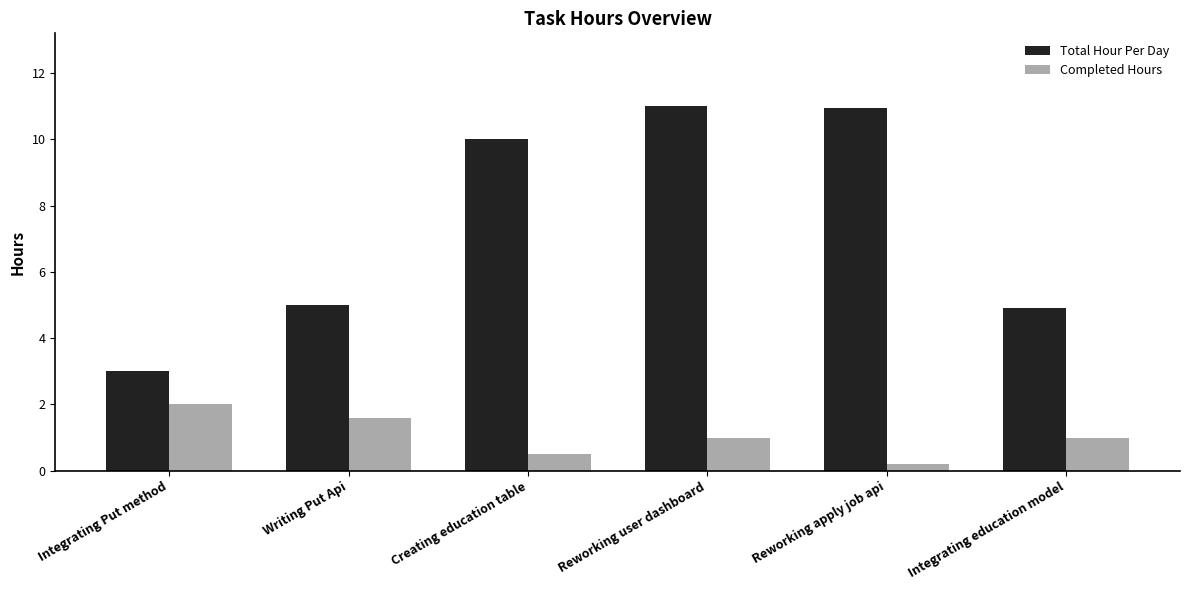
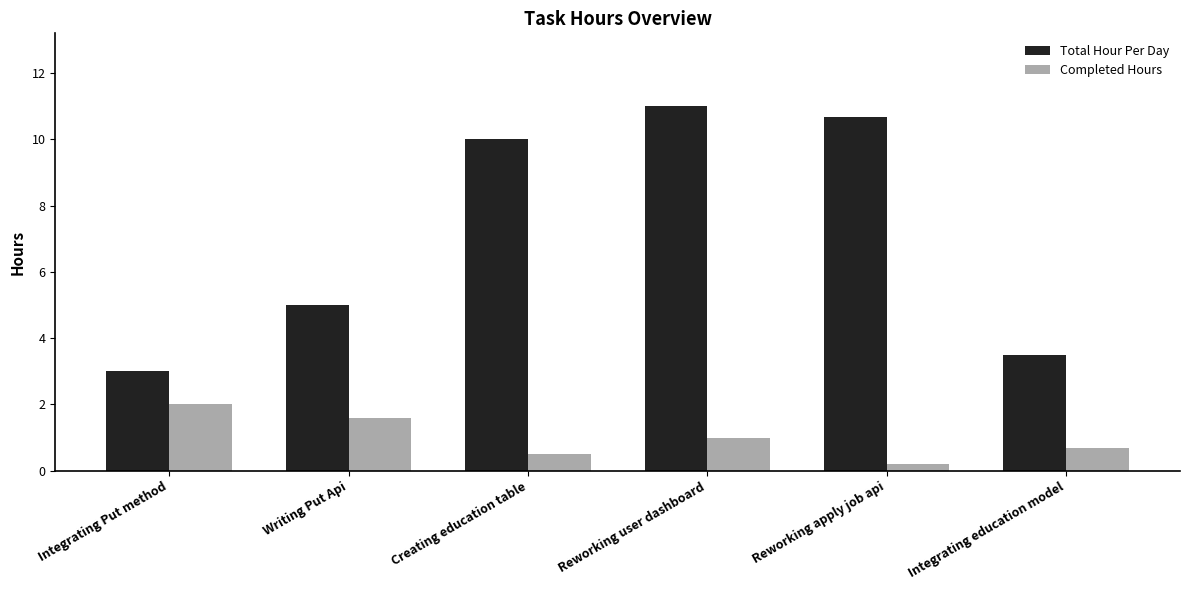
Total Hour Per Day, Reworking apply job api: 11.0 -> 10.7
Total Hour Per Day, Integrating education model: 4.9 -> 3.5
Completed Hours, Integrating education model: 1.0 -> 0.7
